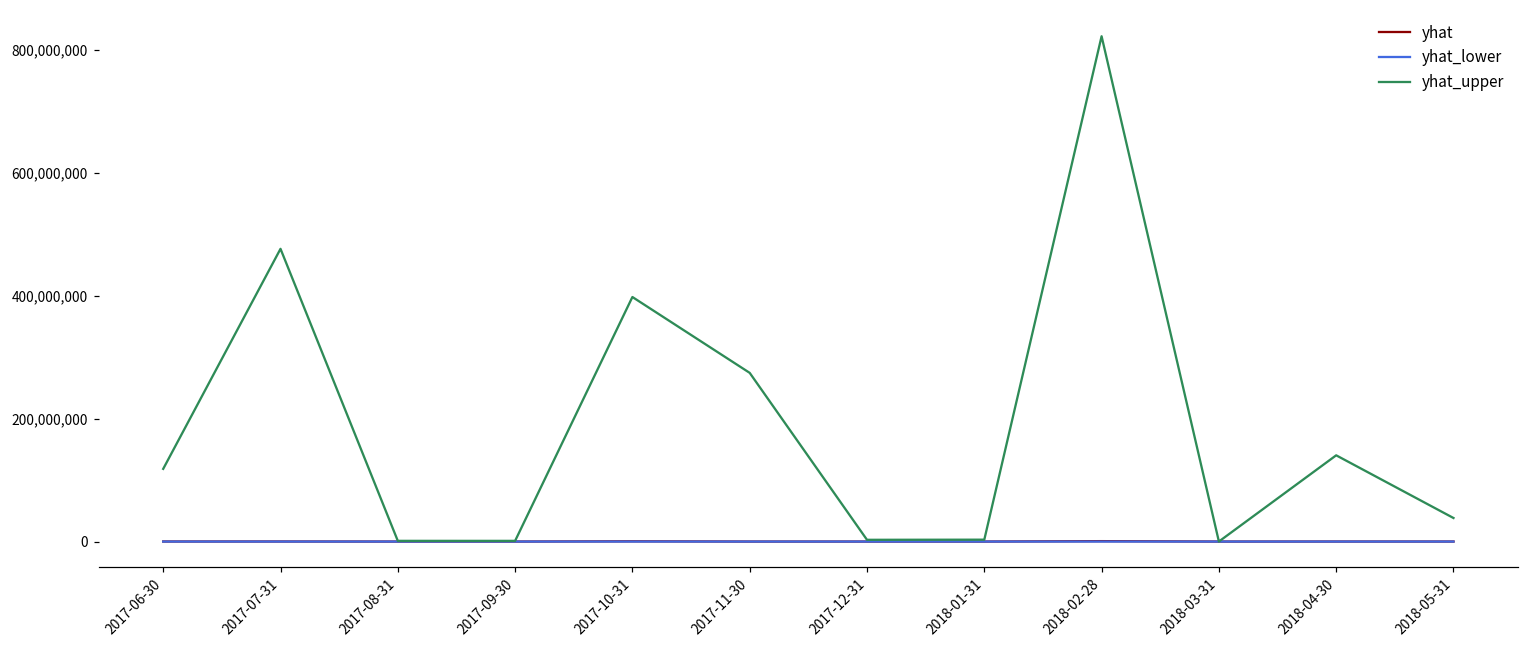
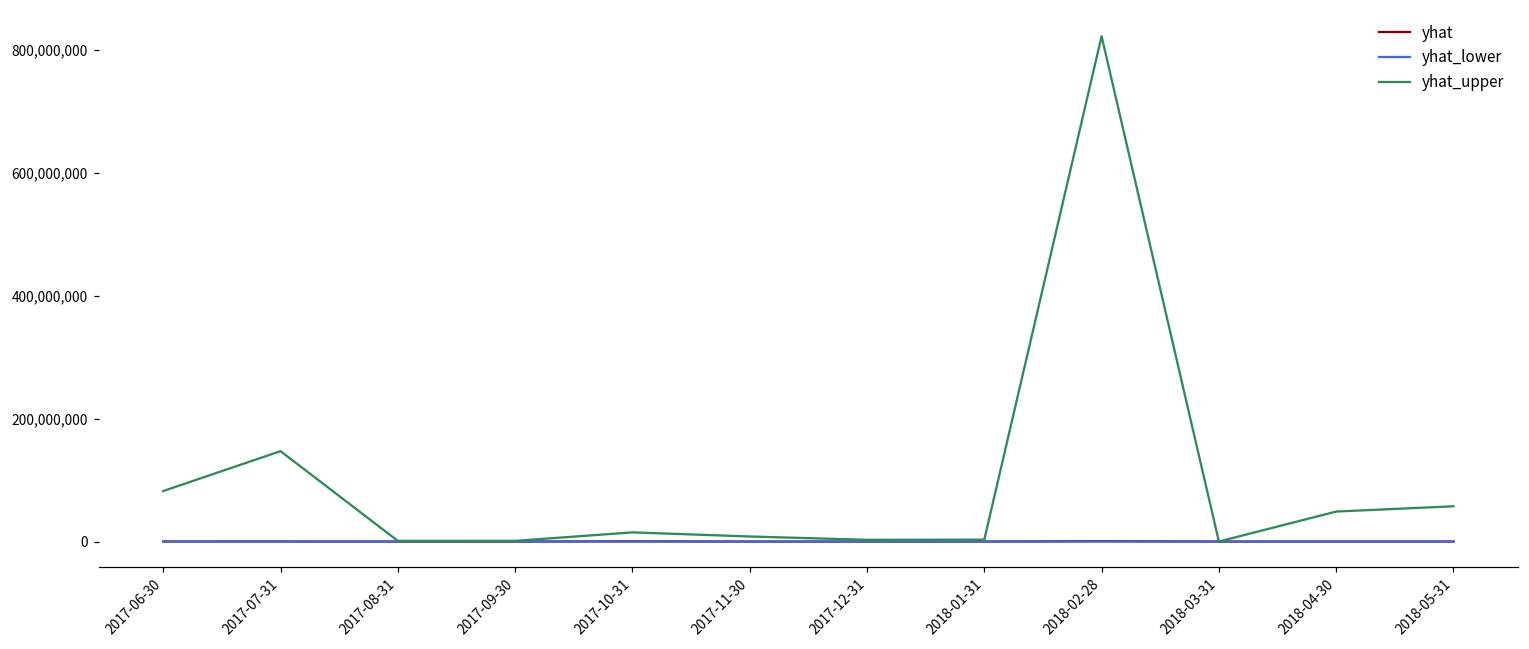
yhat_upper, 2017-06-30: 120,000,000 -> 80,000,000
yhat_upper, 2017-07-31: 480,000,000 -> 150,000,000
yhat_upper, 2017-10-31: 400,000,000 -> 10,000,000
yhat_upper, 2017-11-30: 270,000,000 -> 10,000,000
yhat_upper, 2018-04-30: 140,000,000 -> 50,000,000
yhat_upper, 2018-05-31: 40,000,000 -> 60,000,000
